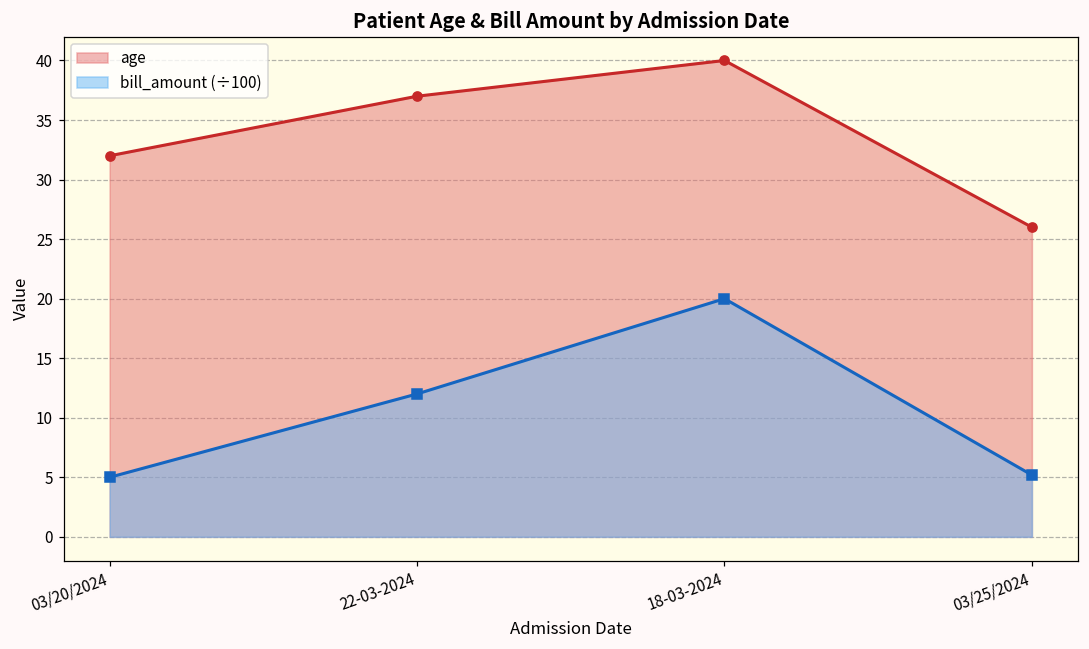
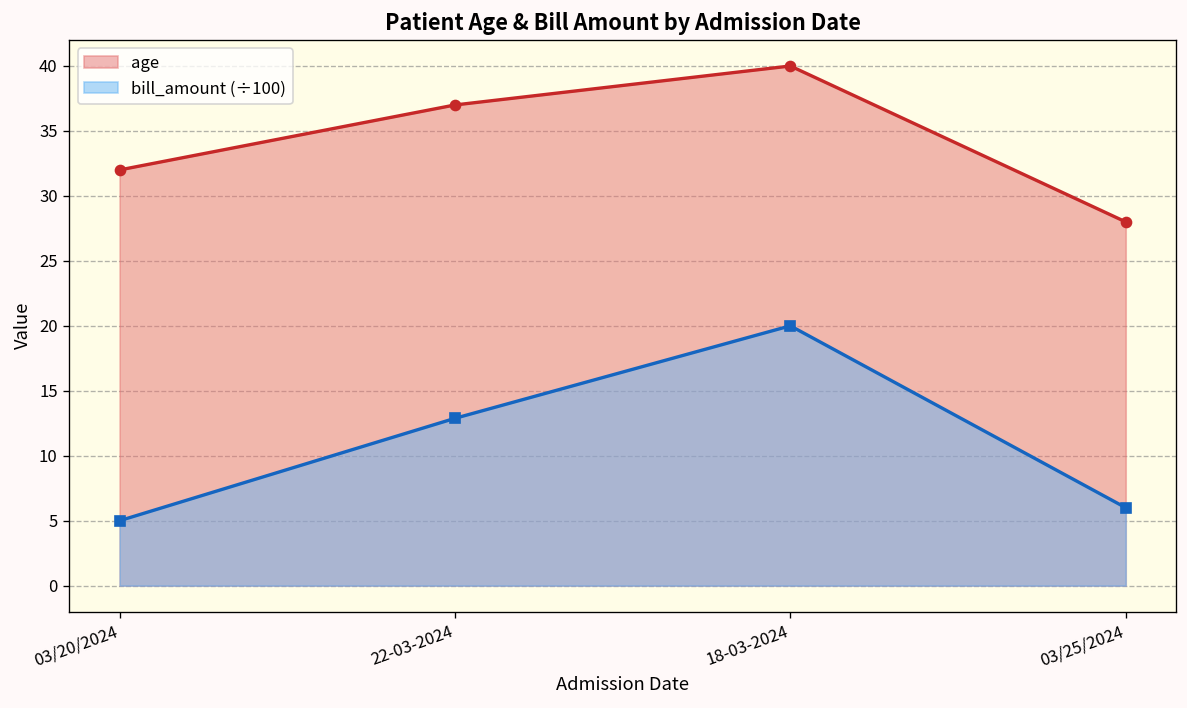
bill_amount (÷100), 22-03-2024: 12.0 -> 12.9
age, 03/25/2024: 26 -> 28
bill_amount (÷100), 03/25/2024: 5.2 -> 6.0
